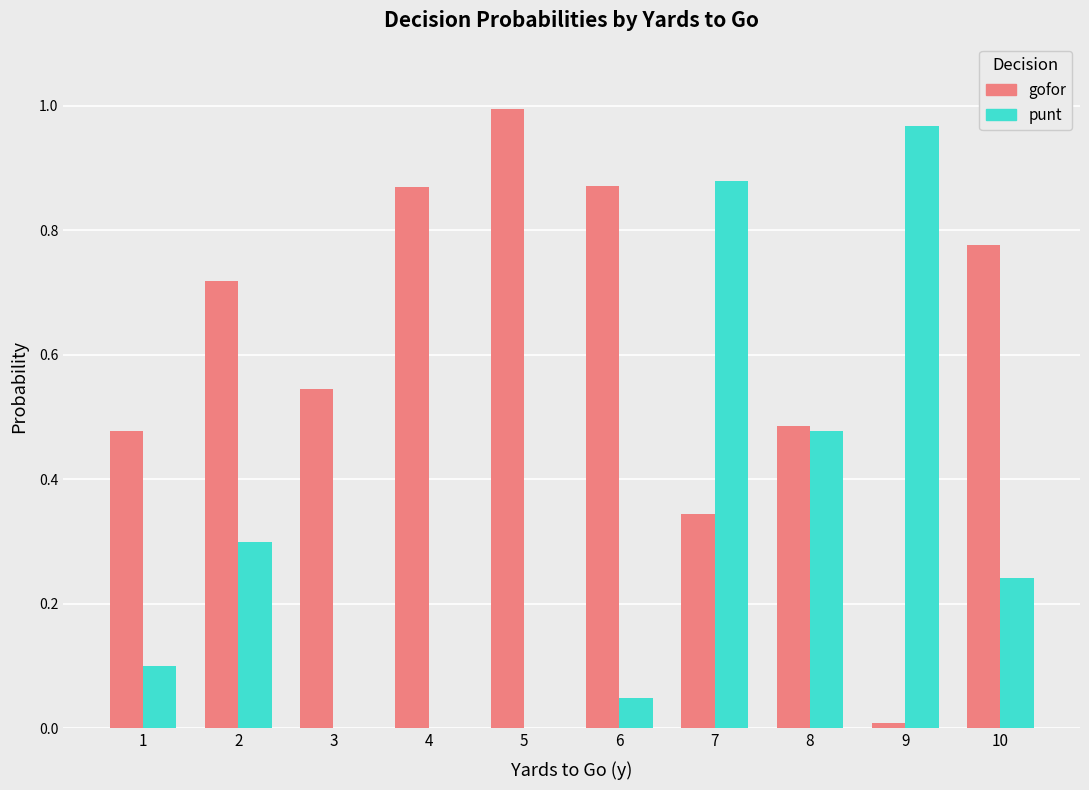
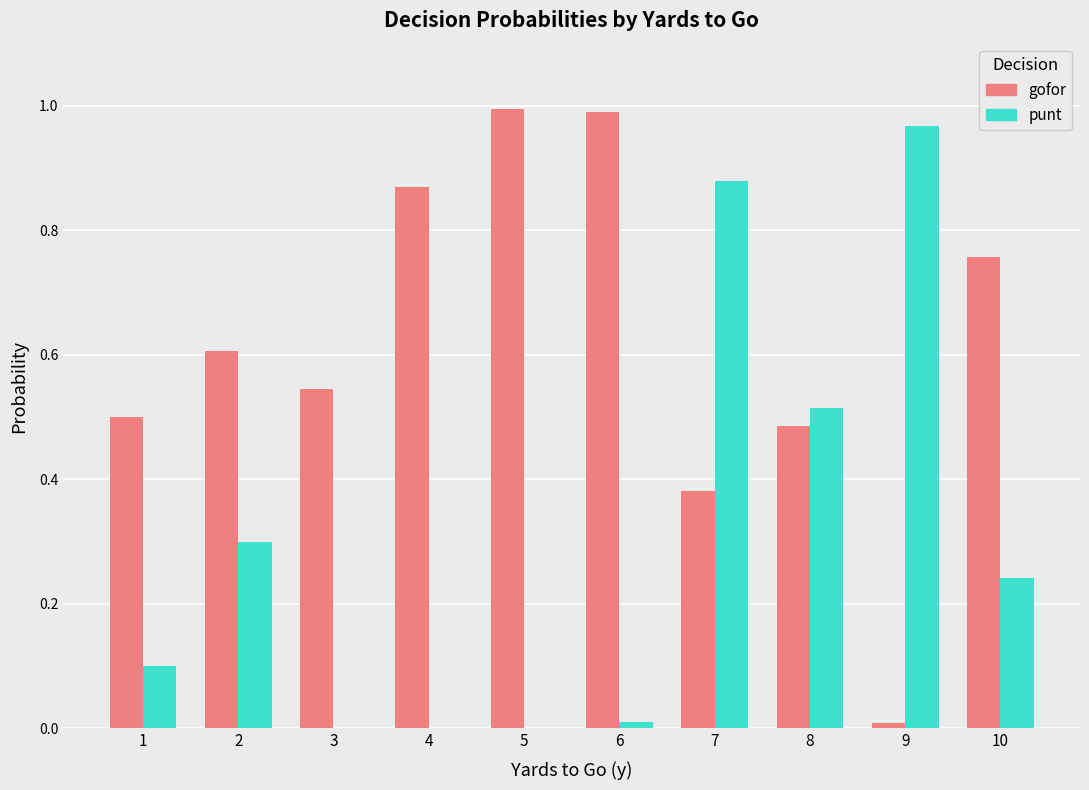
gofor, 1: 0.48 -> 0.50
gofor, 2: 0.72 -> 0.61
gofor, 6: 0.87 -> 0.99
punt, 6: 0.05 -> 0.01
gofor, 7: 0.34 -> 0.38
punt, 8: 0.48 -> 0.52
gofor, 10: 0.78 -> 0.76
